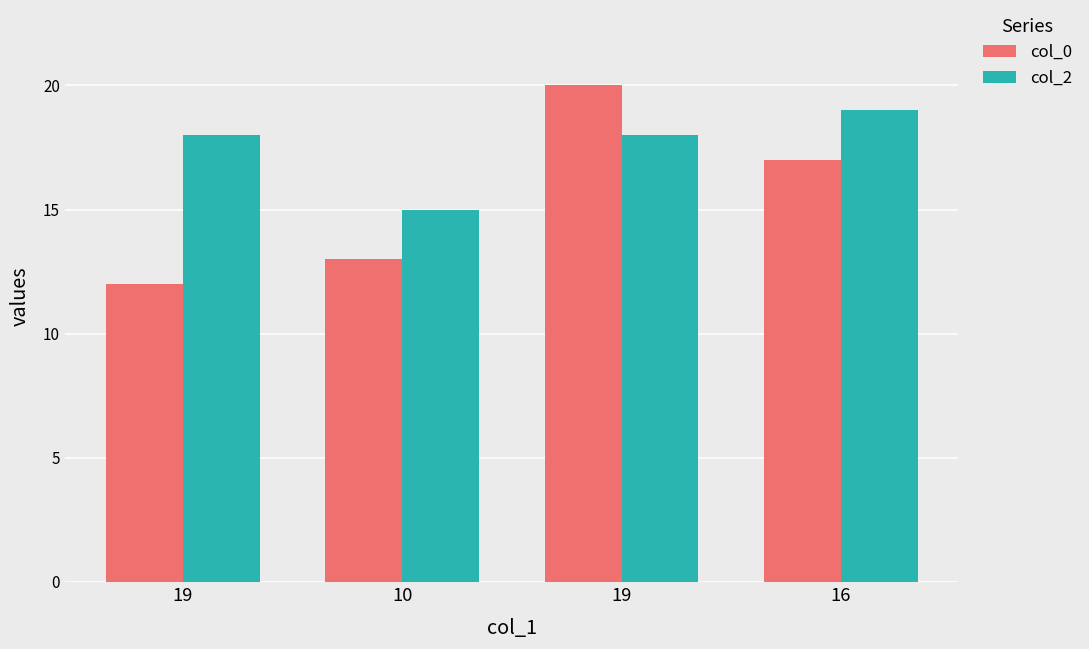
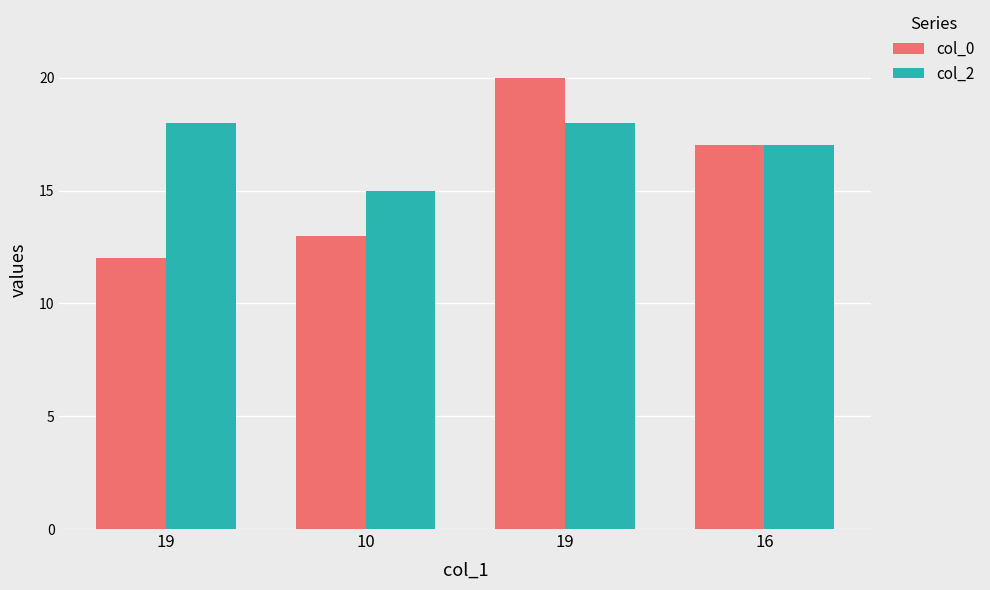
col_2, 16: 19 -> 17
